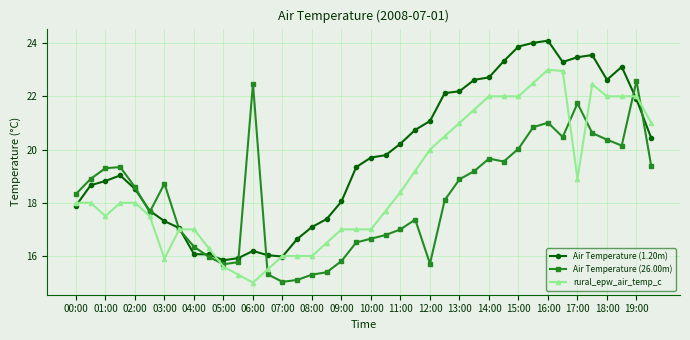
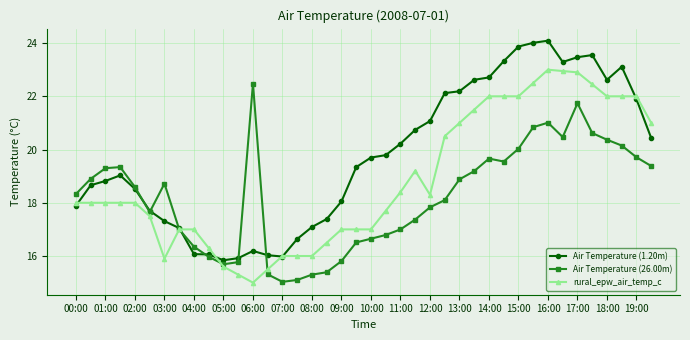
rural_epw_air_temp_c, 01:00: 17.5 -> 18.0
Air Temperature (26.00m), 12:00: 15.7 -> 17.8
rural_epw_air_temp_c, 12:00: 20.0 -> 18.3
rural_epw_air_temp_c, 17:00: 18.9 -> 22.9
Air Temperature (26.00m), 19:00: 22.6 -> 19.7
